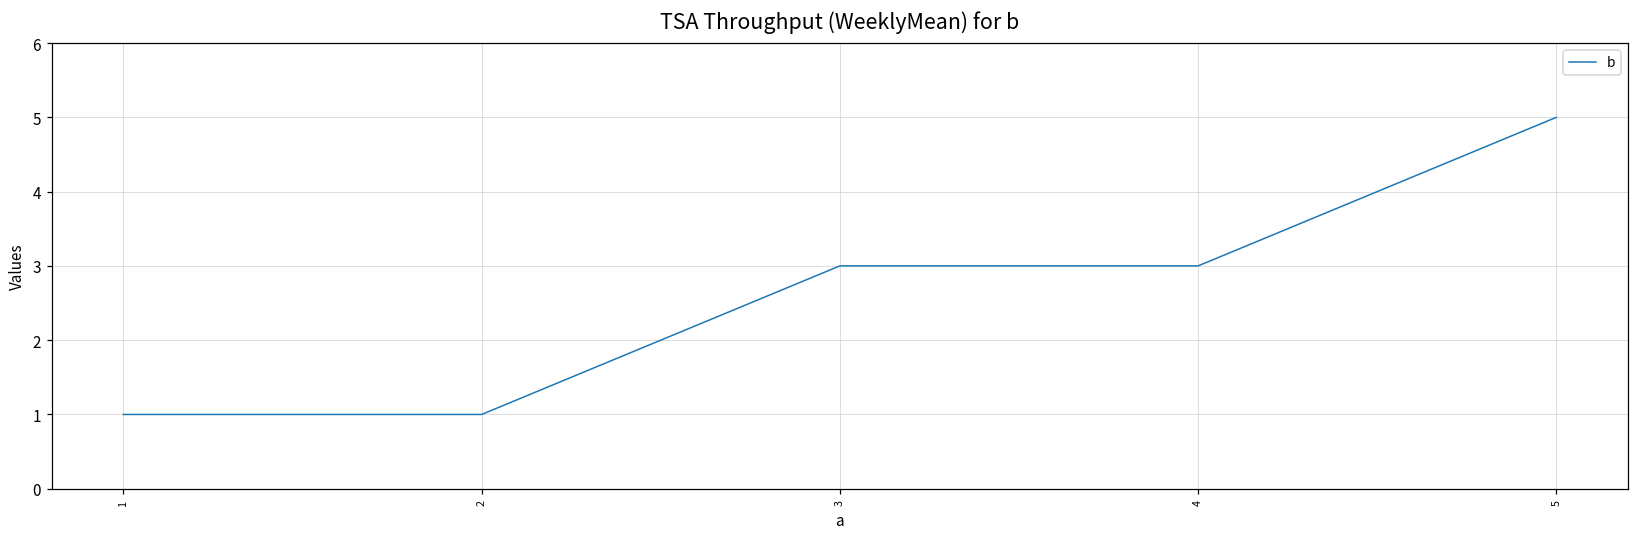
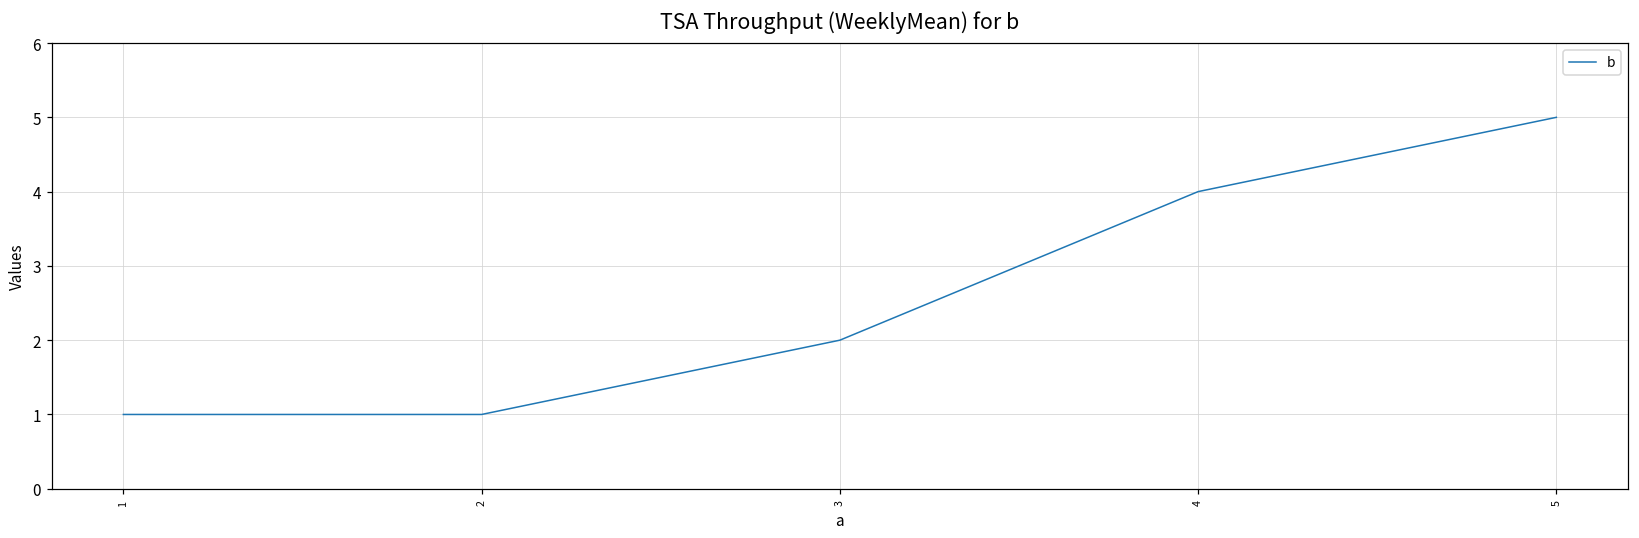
3: 3 -> 2
4: 3 -> 4
